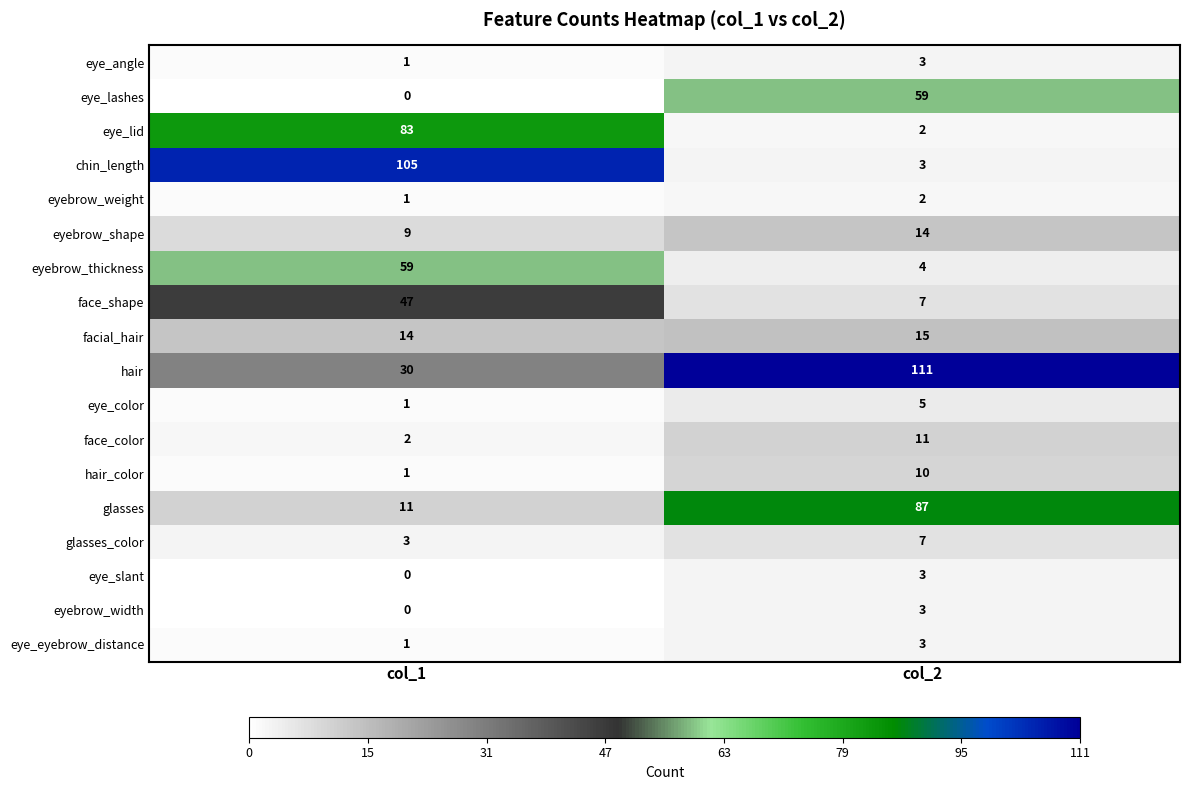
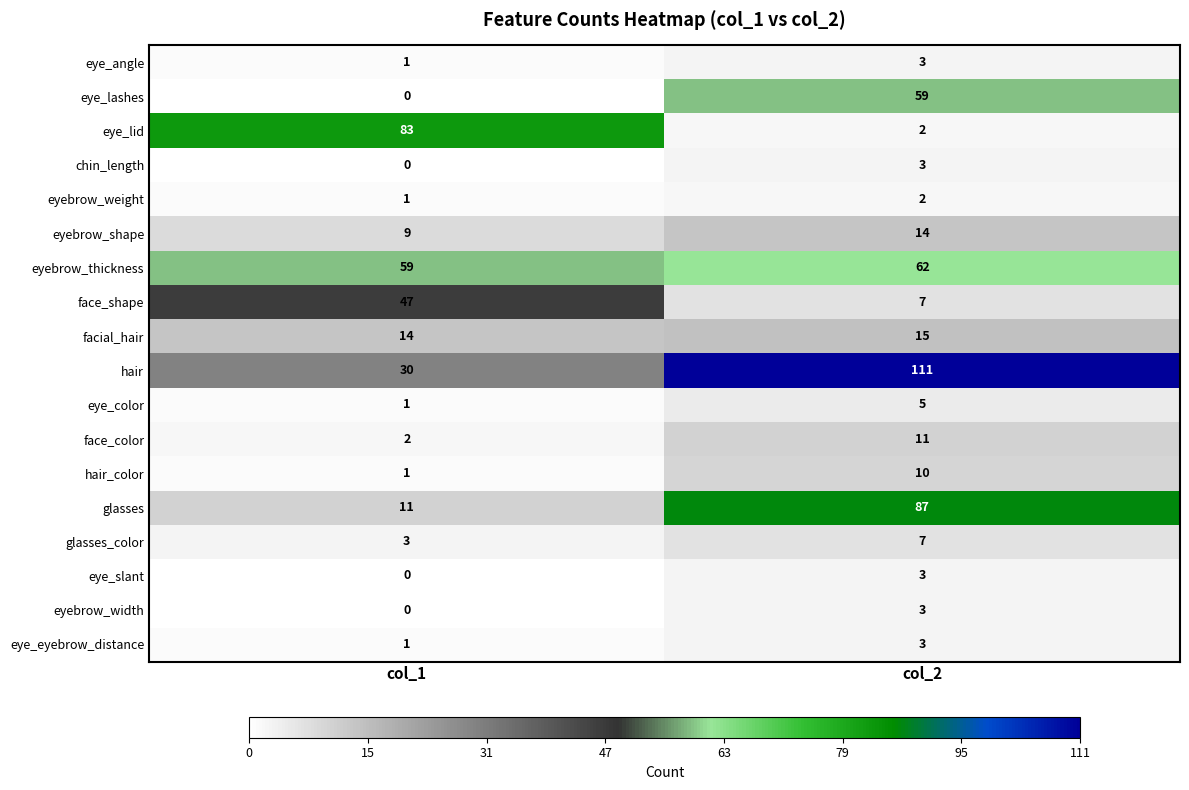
chin_length, col_1: 105 -> 0
eyebrow_thickness, col_2: 4 -> 62
